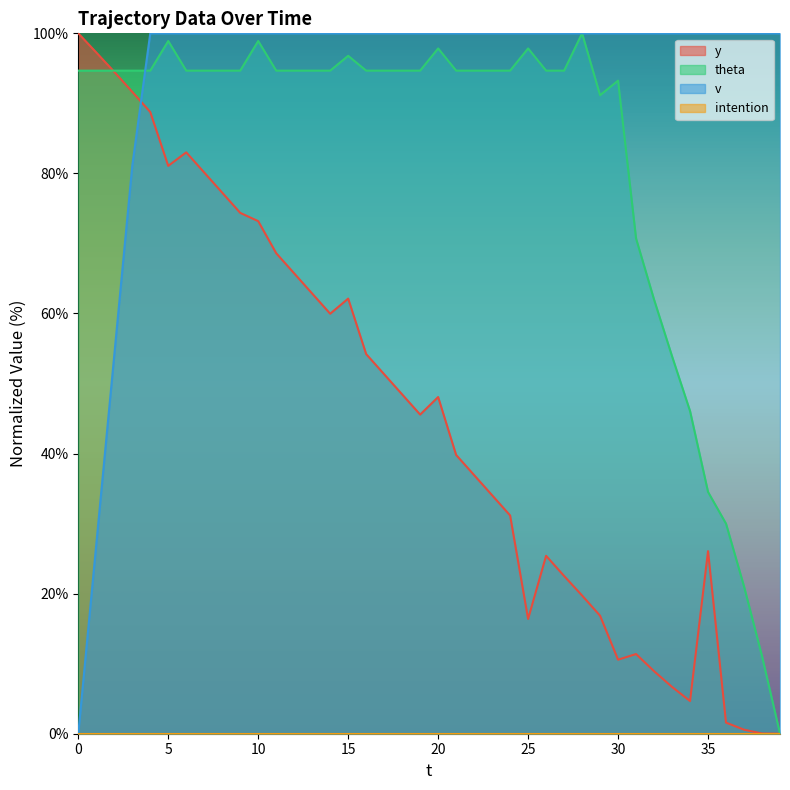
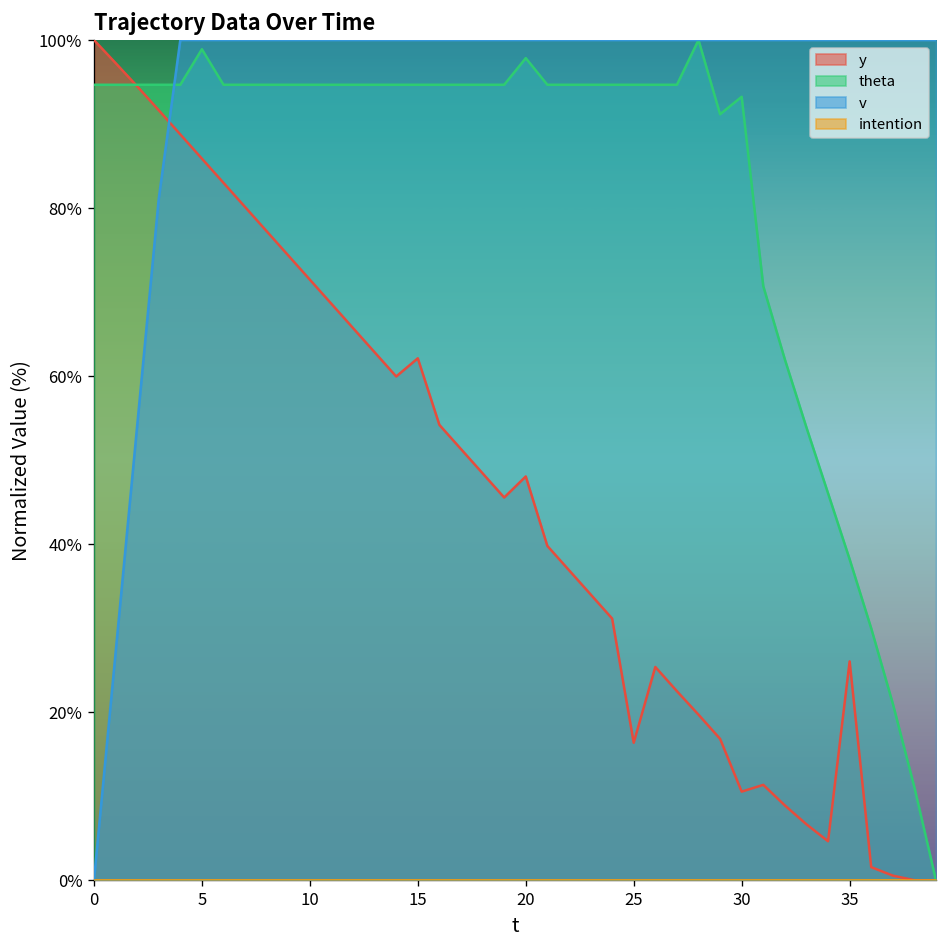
y, 5: 81% -> 86%
y, 10: 73% -> 71%
theta, 10: 99% -> 95%
theta, 15: 97% -> 95%
theta, 25: 98% -> 95%
theta, 35: 35% -> 38%
